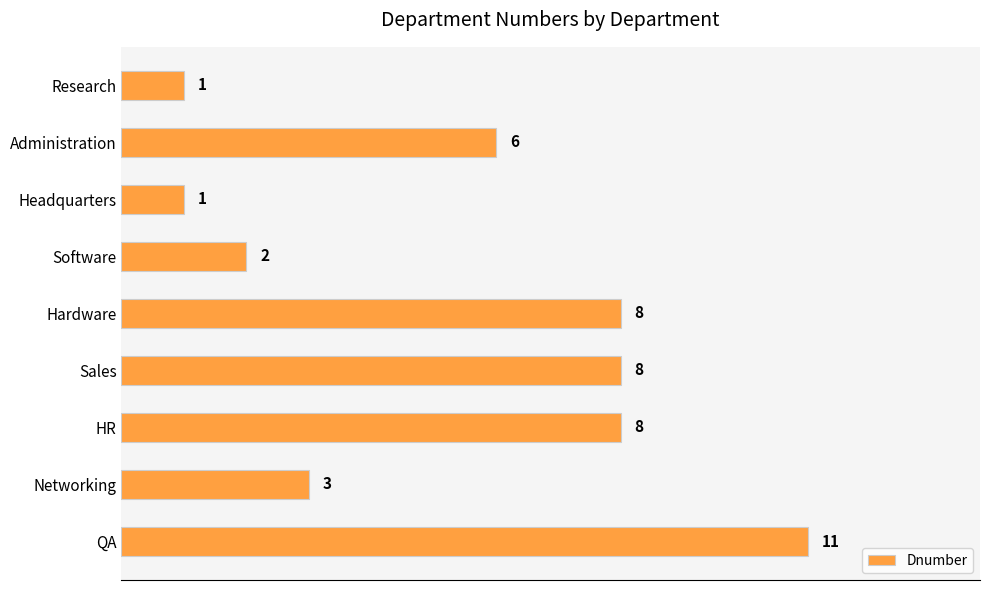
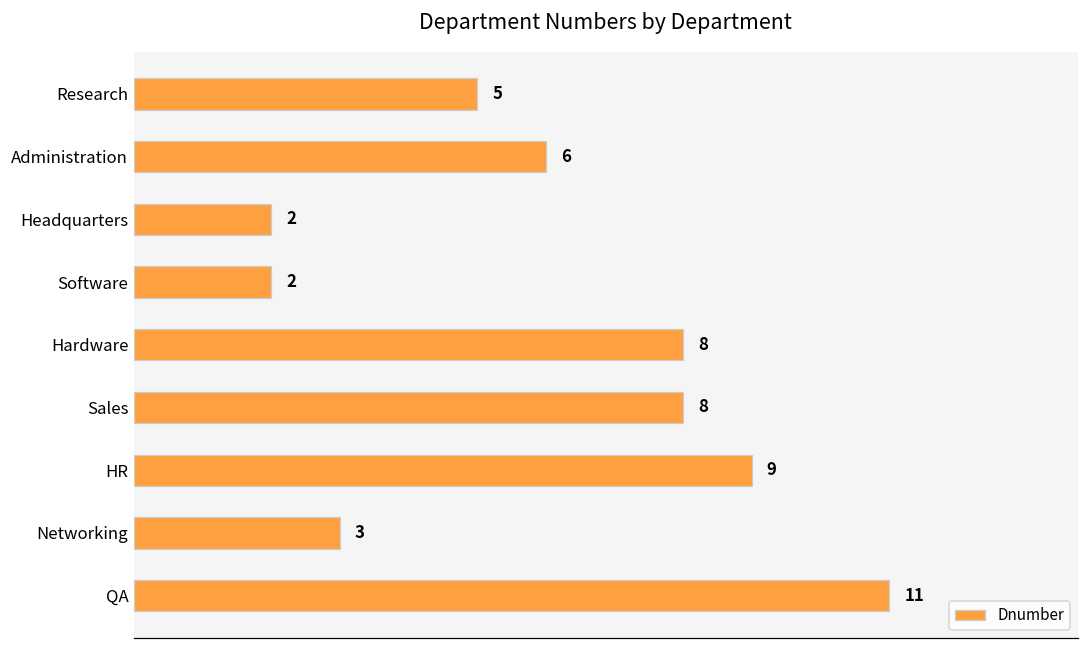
Research: 1 -> 5
Headquarters: 1 -> 2
HR: 8 -> 9
